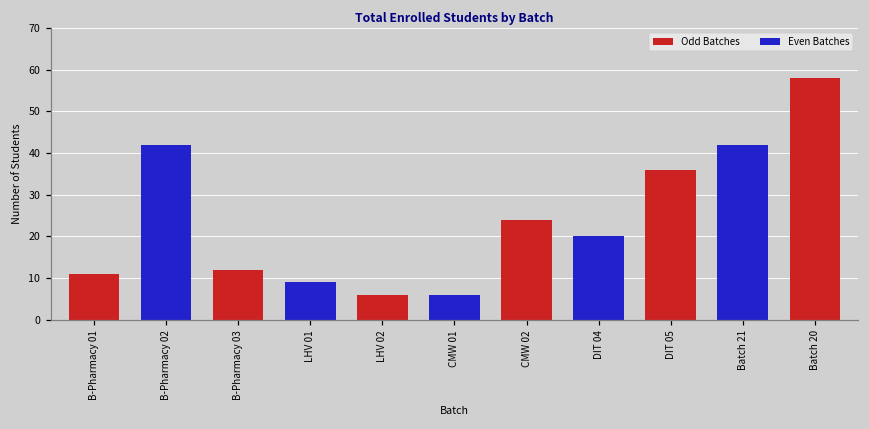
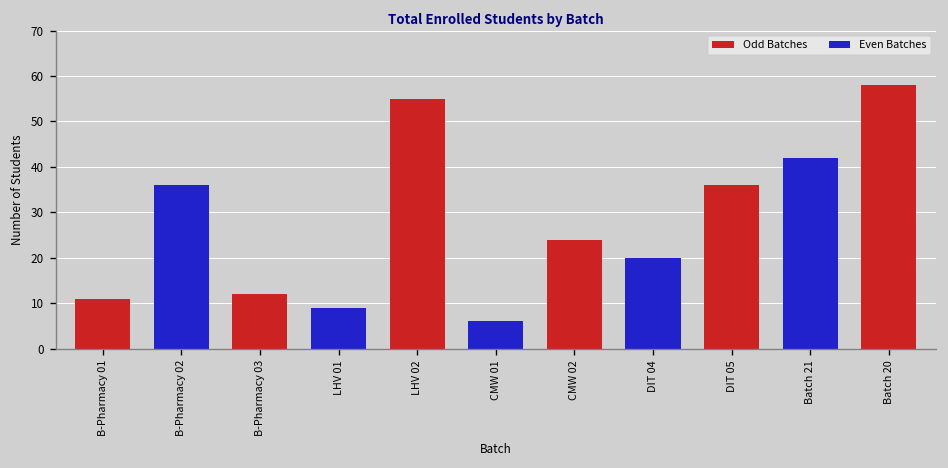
B-Pharmacy 02: 42 -> 36
LHV 02: 6 -> 55
